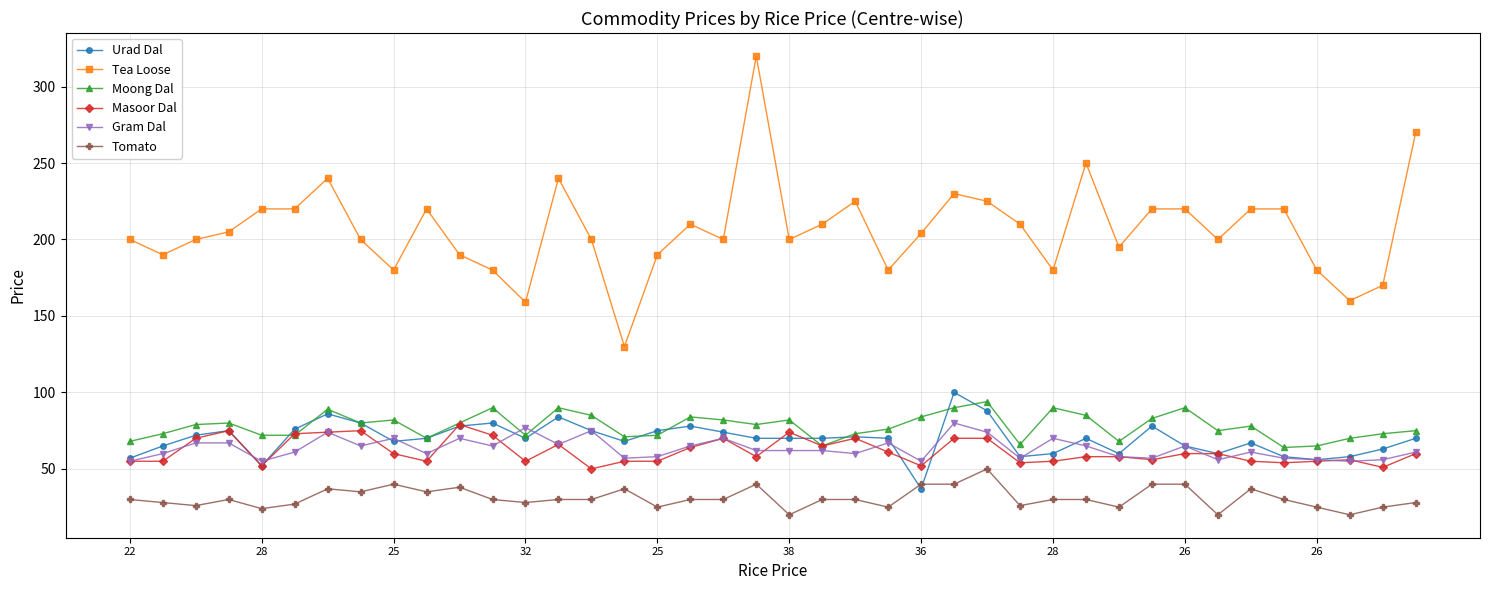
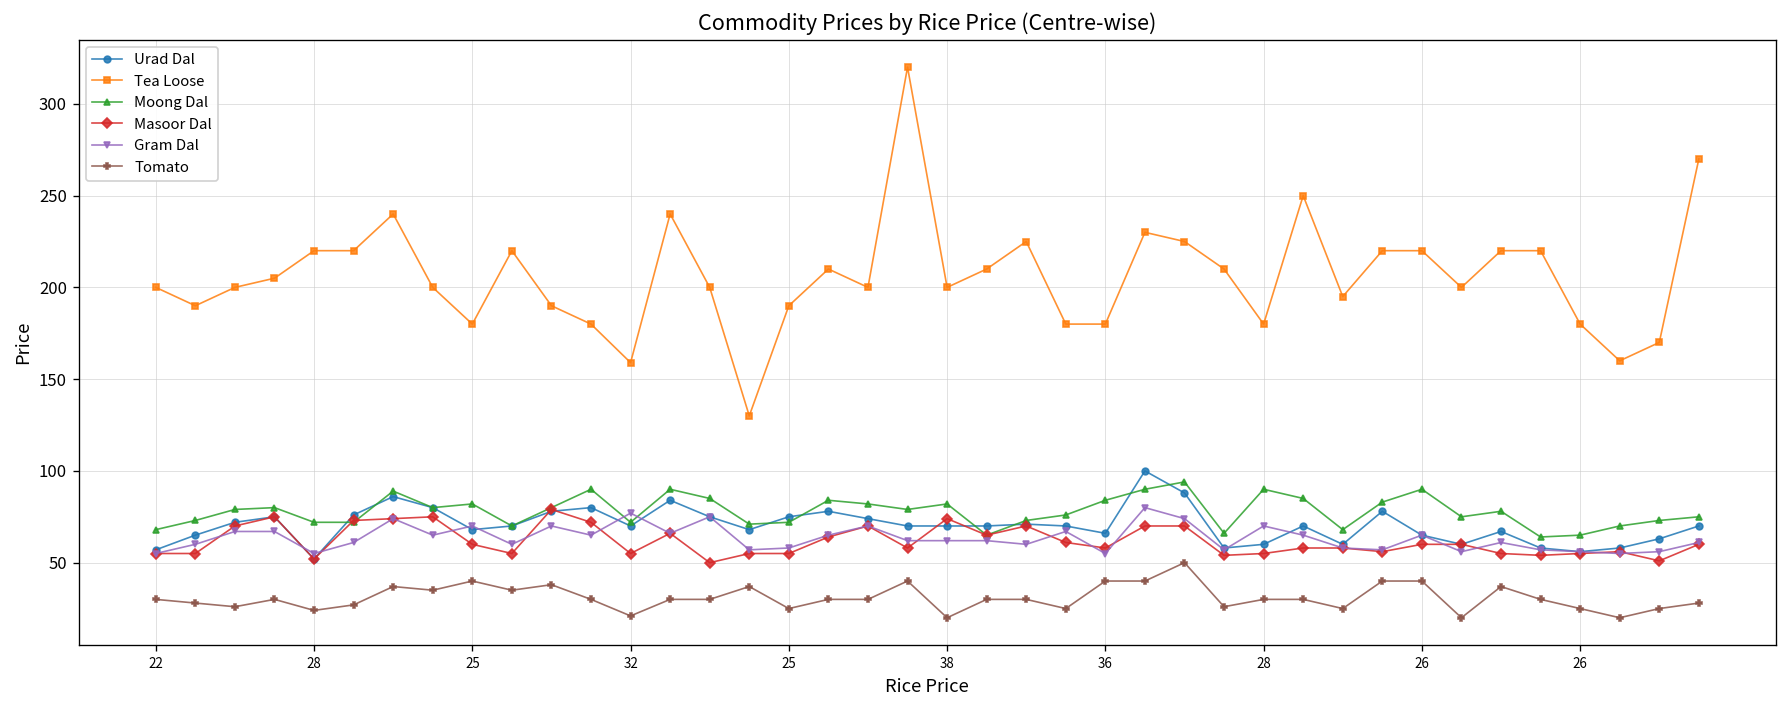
Tomato, 32: 28 -> 21
Urad Dal, 36: 37 -> 66
Tea Loose, 36: 204 -> 180
Masoor Dal, 36: 52 -> 58
